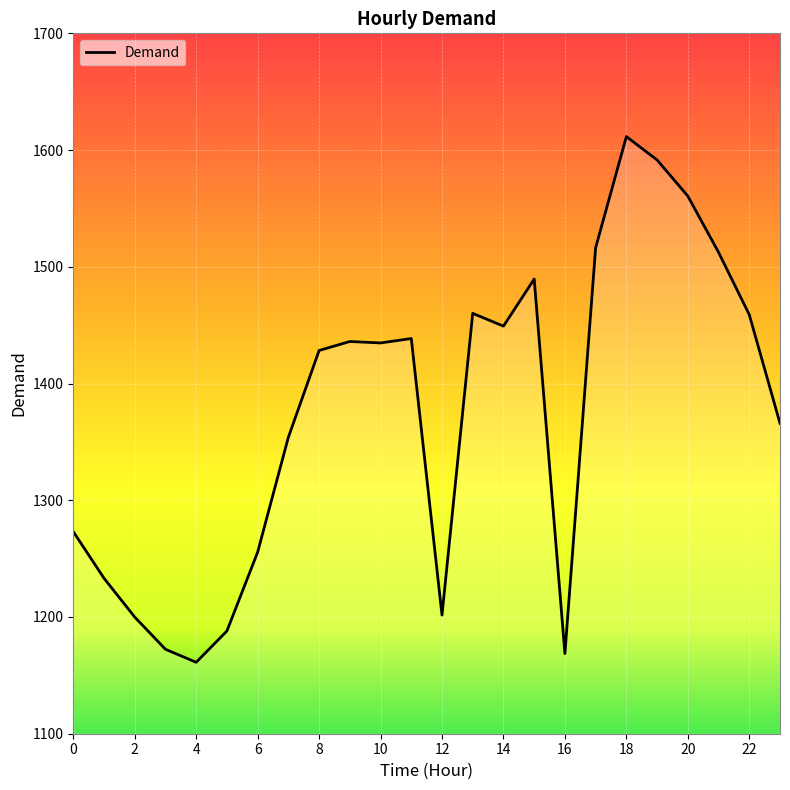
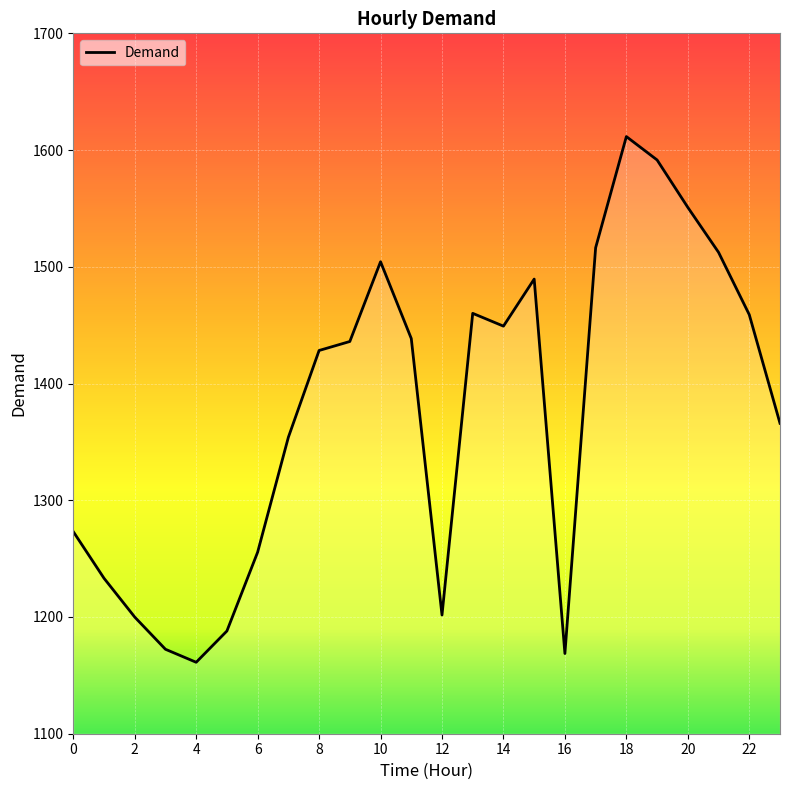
10: 1435 -> 1504
20: 1561 -> 1551
